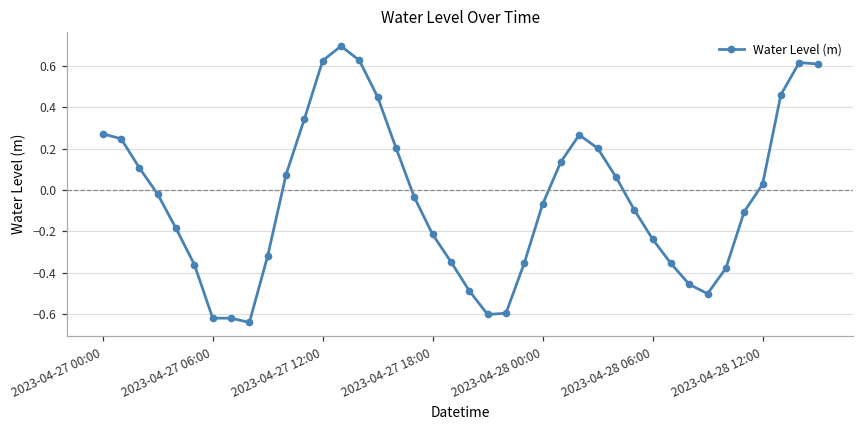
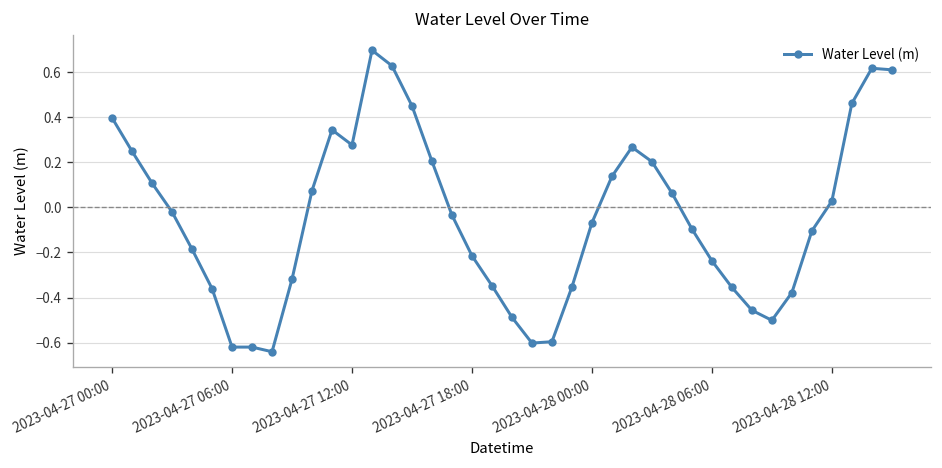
2023-04-27 00:00: 0.27 -> 0.40
2023-04-27 12:00: 0.63 -> 0.28
